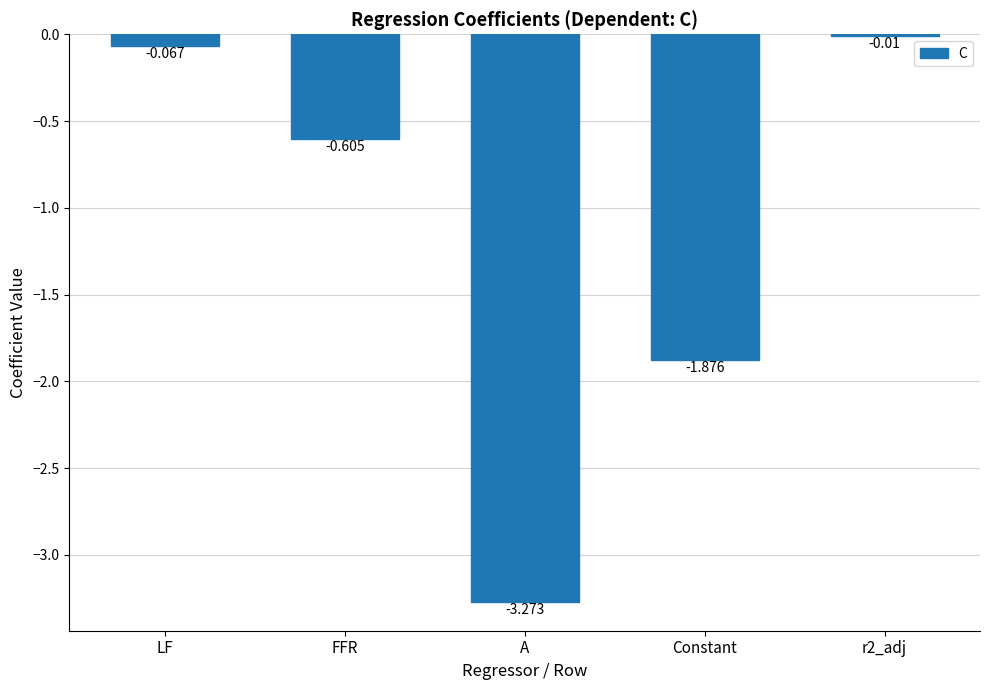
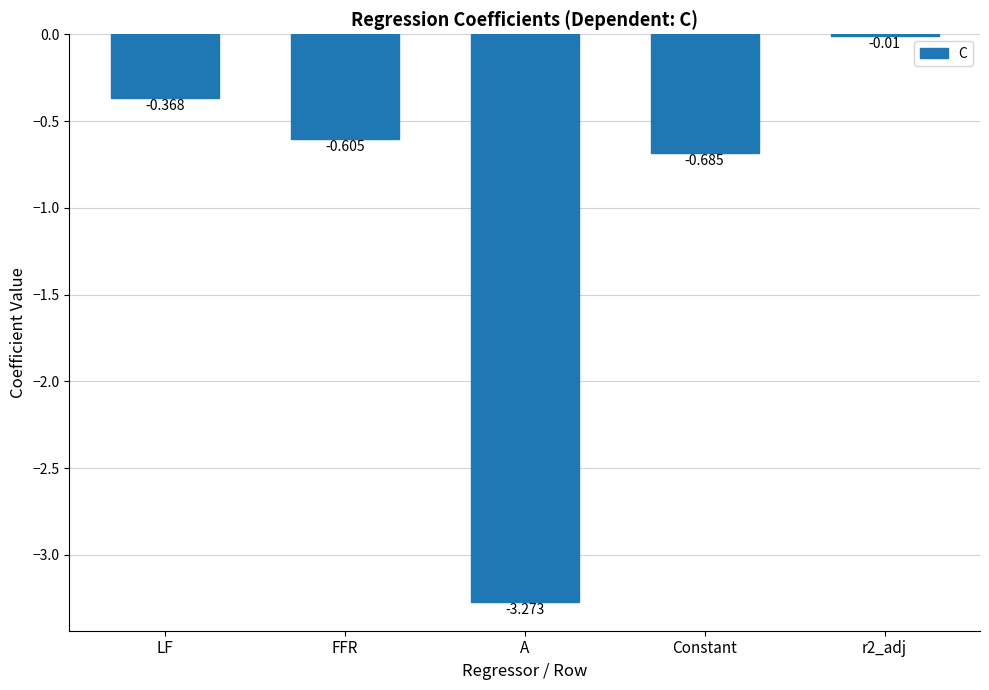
LF: -0.067 -> -0.368
Constant: -1.876 -> -0.685
